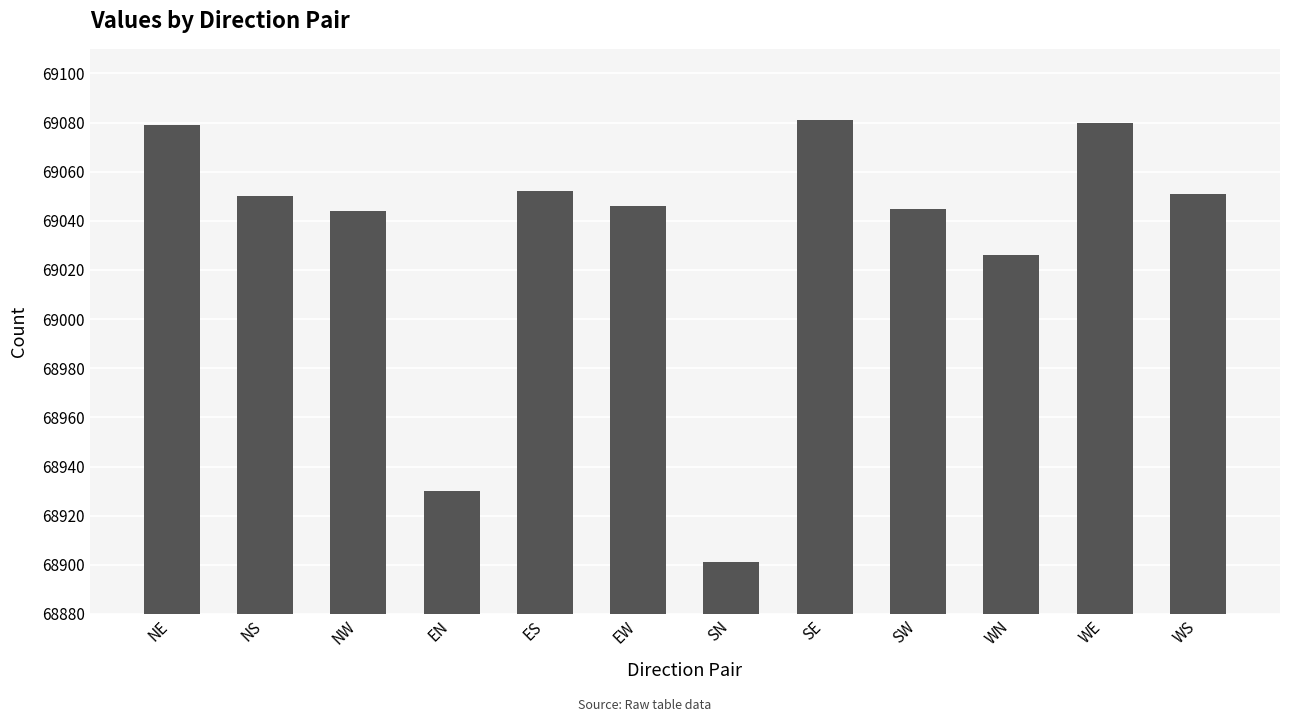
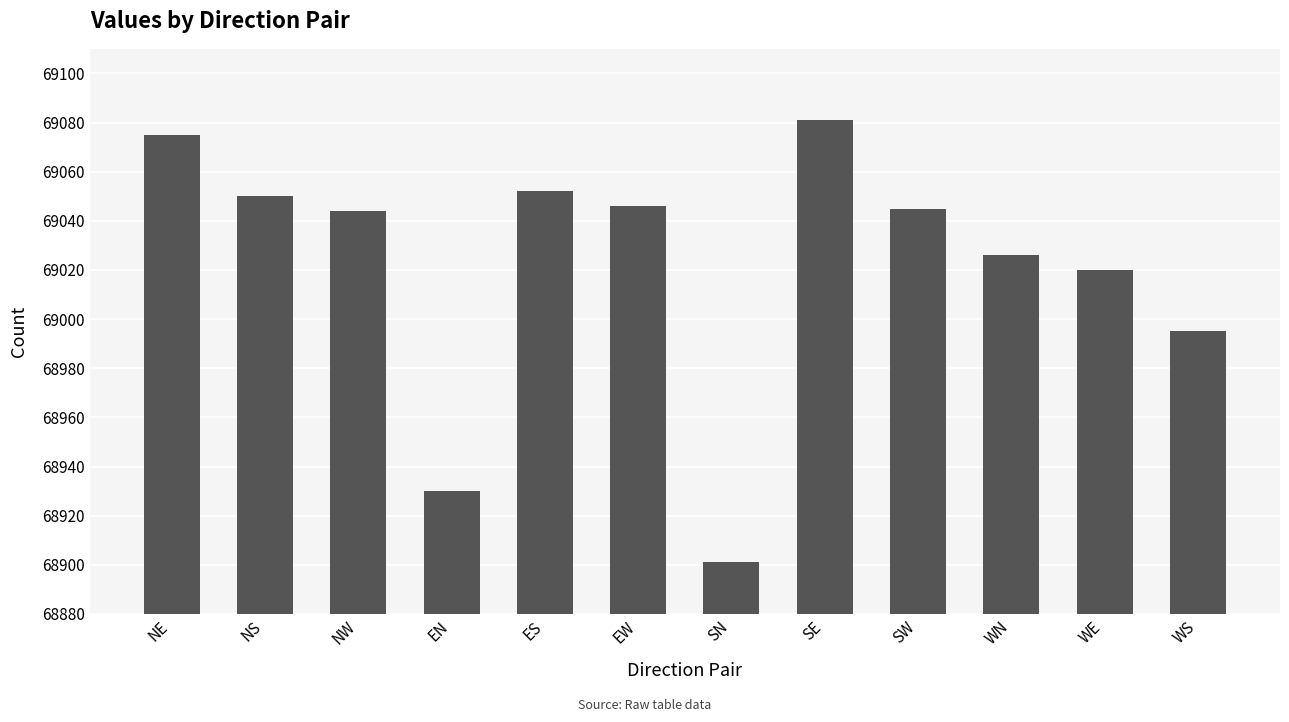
NE: 69079 -> 69075
WE: 69080 -> 69020
WS: 69051 -> 68995
